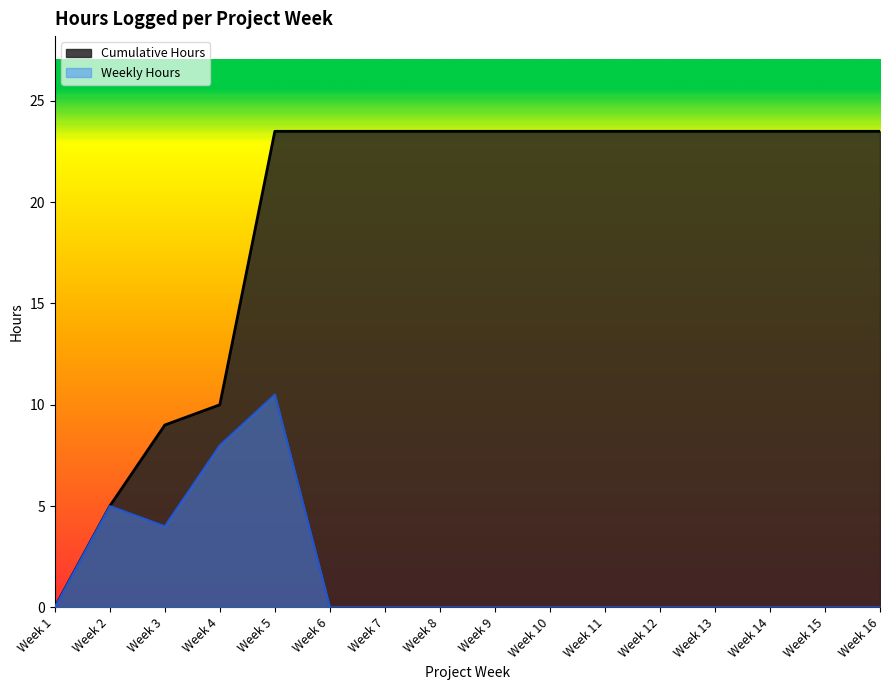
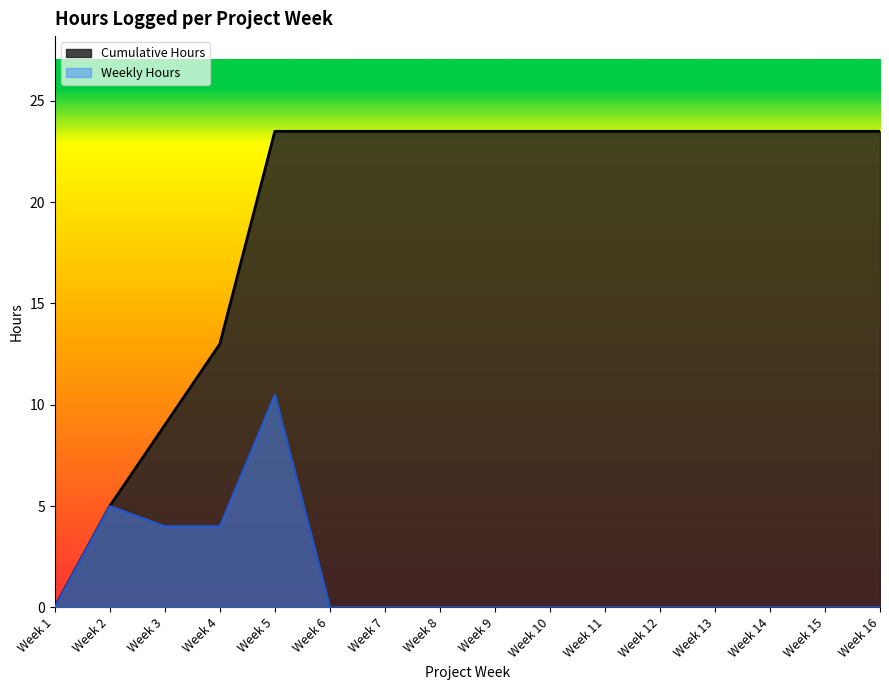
Cumulative Hours, Week 4: 10 -> 13
Weekly Hours, Week 4: 8 -> 4
